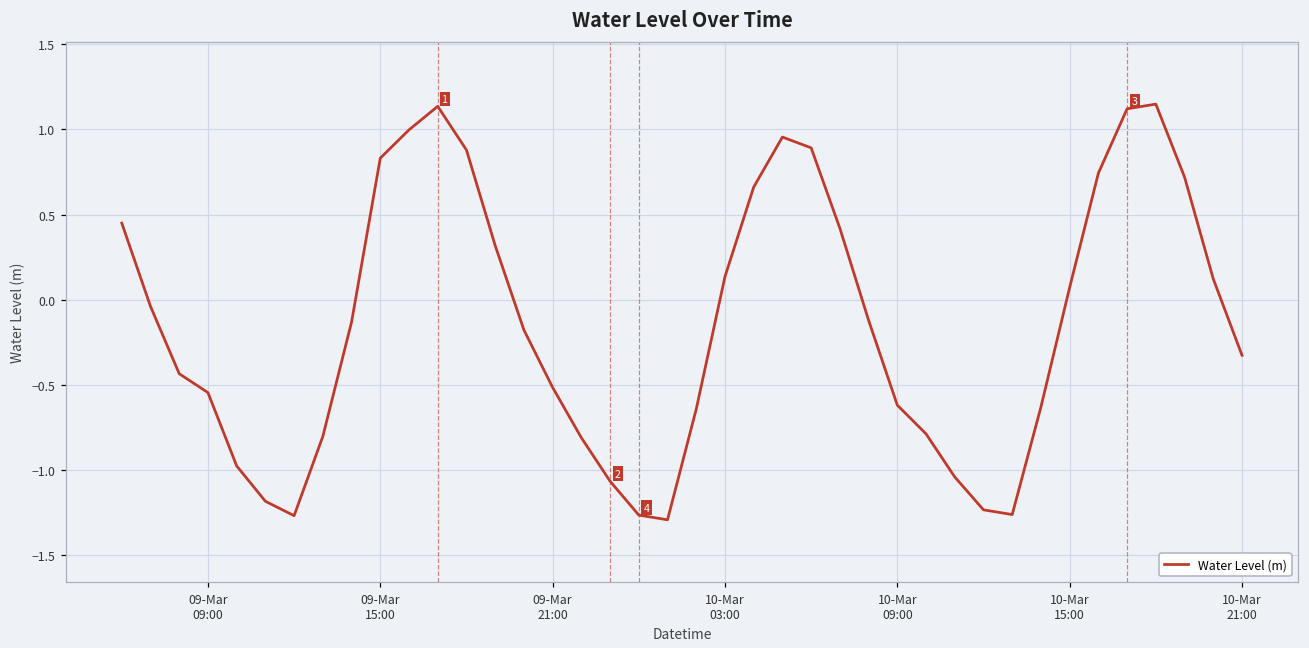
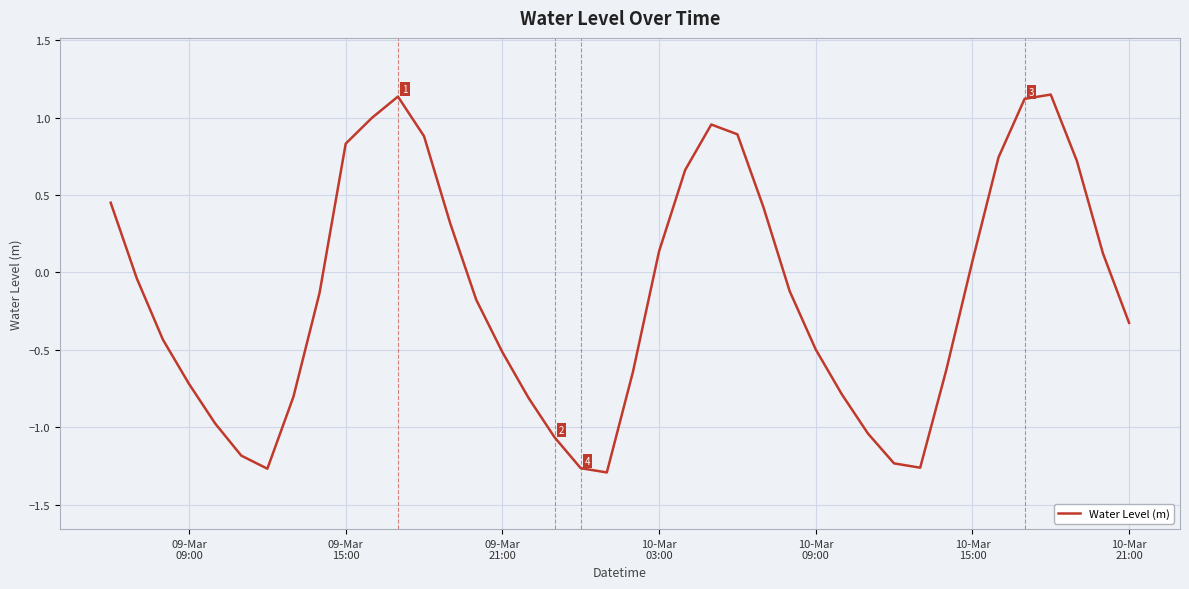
09-Mar 09:00: -0.55 -> -0.72
10-Mar 09:00: -0.62 -> -0.50
